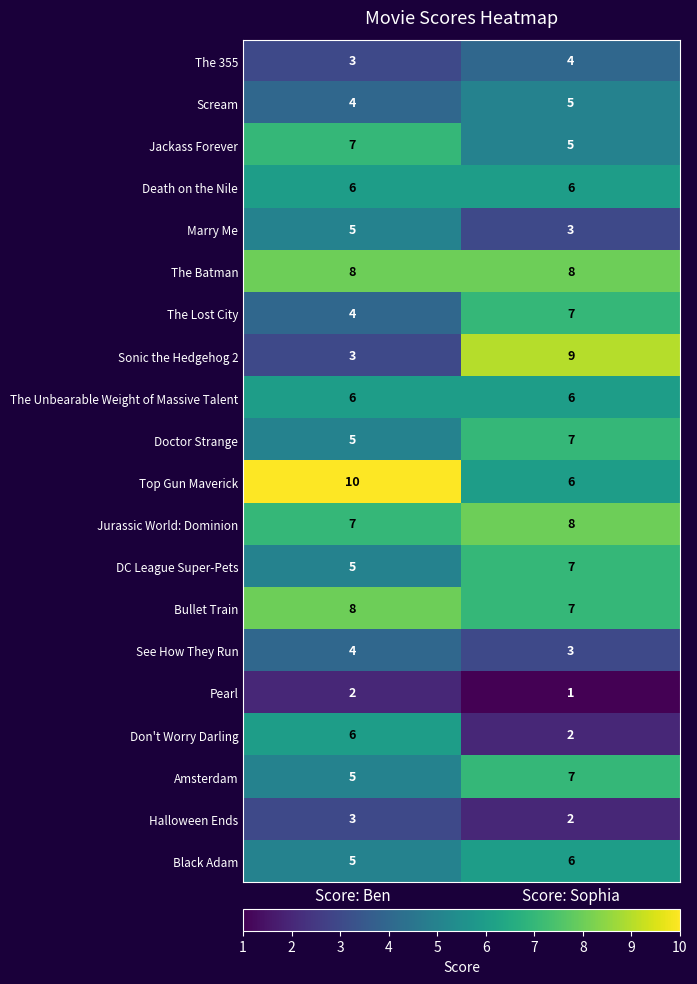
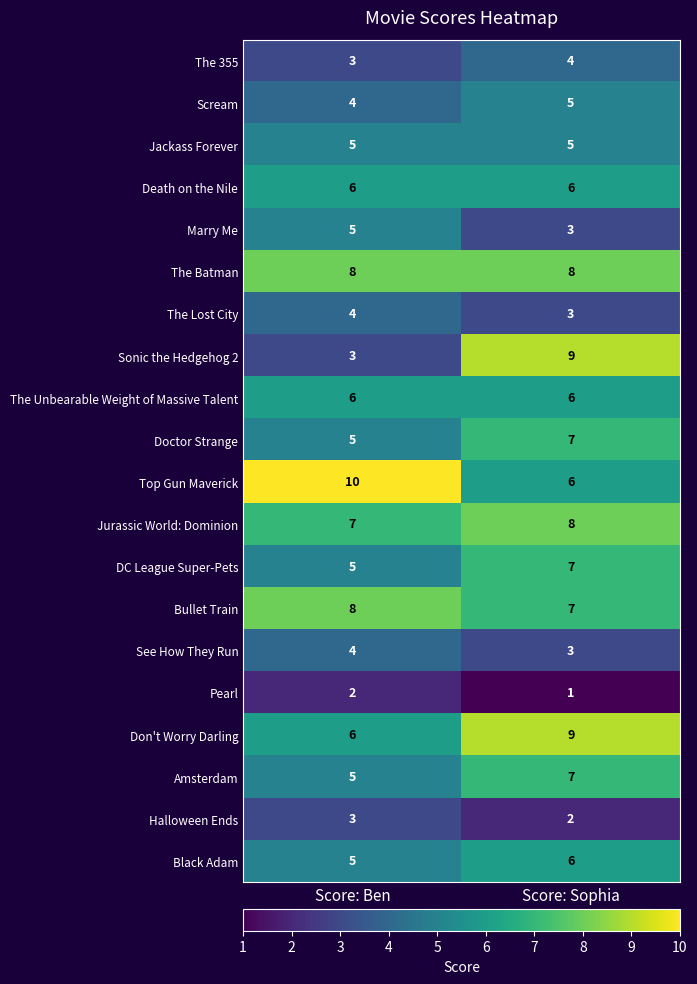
Jackass Forever, Score: Ben: 7 -> 5
The Lost City, Score: Sophia: 7 -> 3
Don't Worry Darling, Score: Sophia: 2 -> 9
